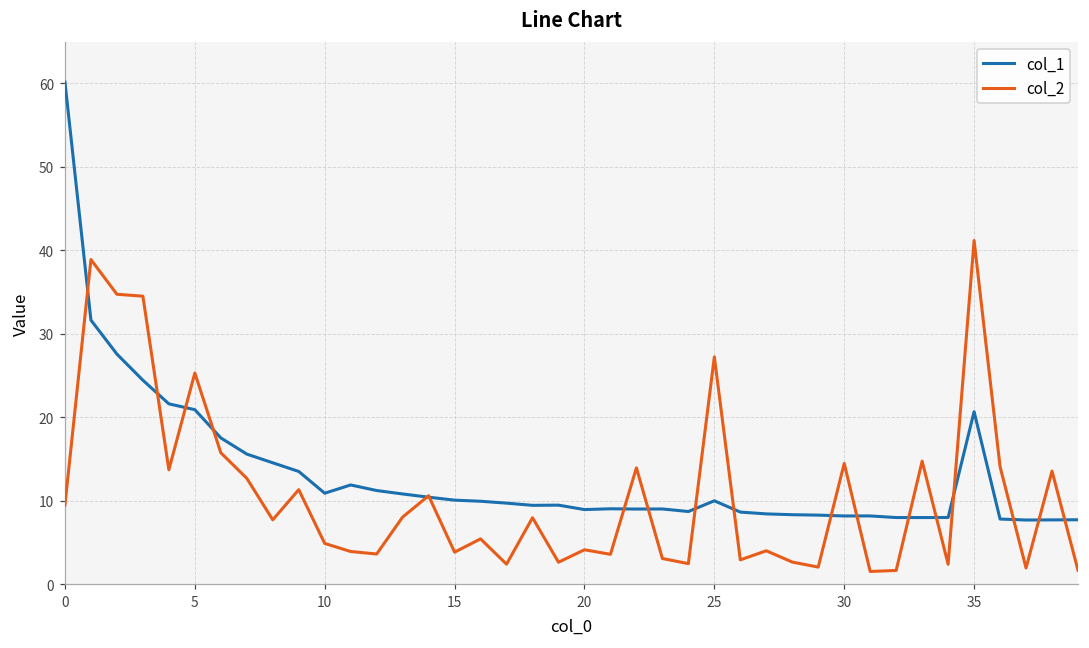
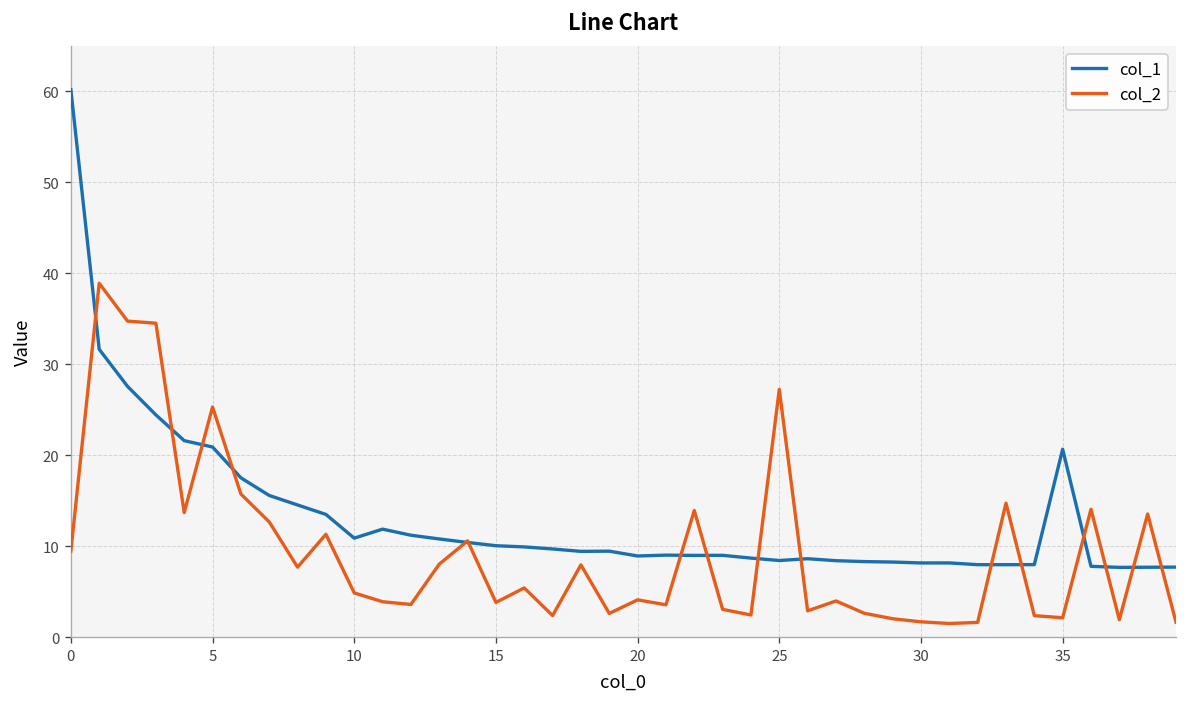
col_1, 25: 10 -> 8
col_2, 30: 14 -> 2
col_2, 35: 41 -> 2
